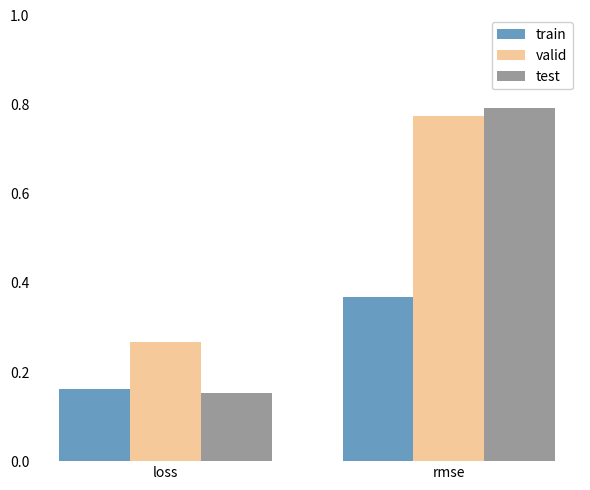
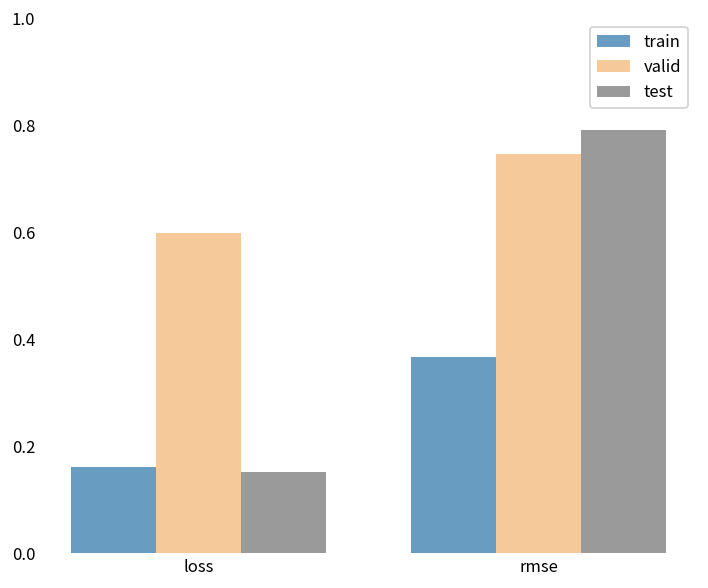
valid, loss: 0.27 -> 0.60
valid, rmse: 0.77 -> 0.75
